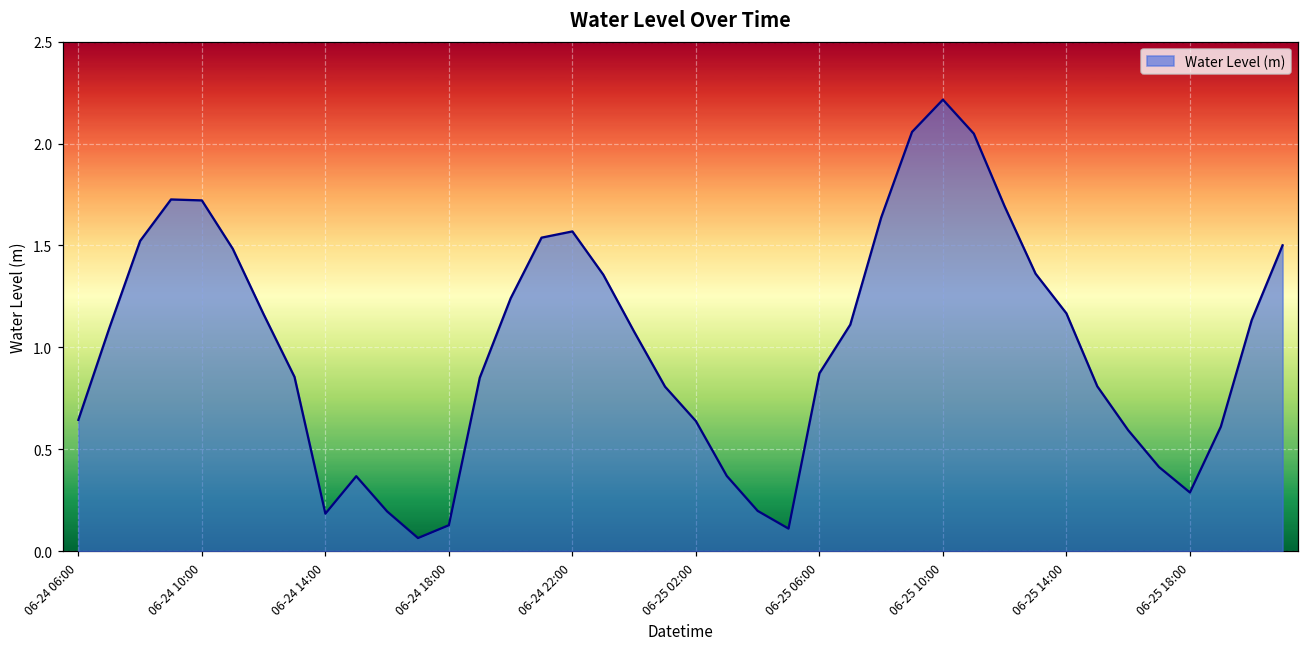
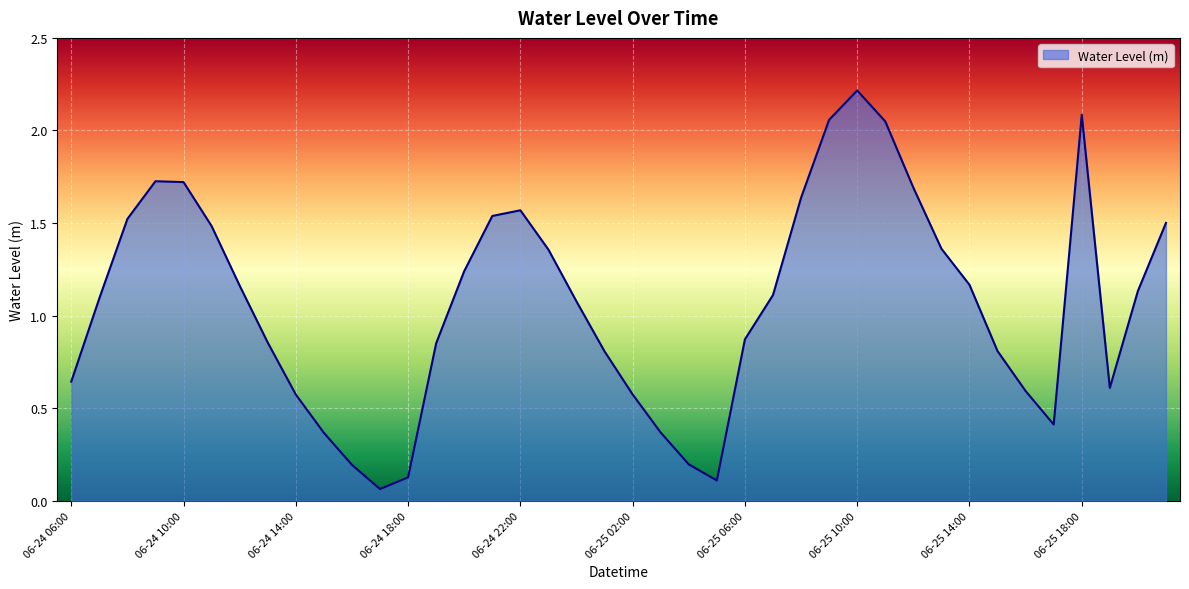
06-24 14:00: 0.18 -> 0.57
06-25 02:00: 0.64 -> 0.57
06-25 18:00: 0.29 -> 2.08
